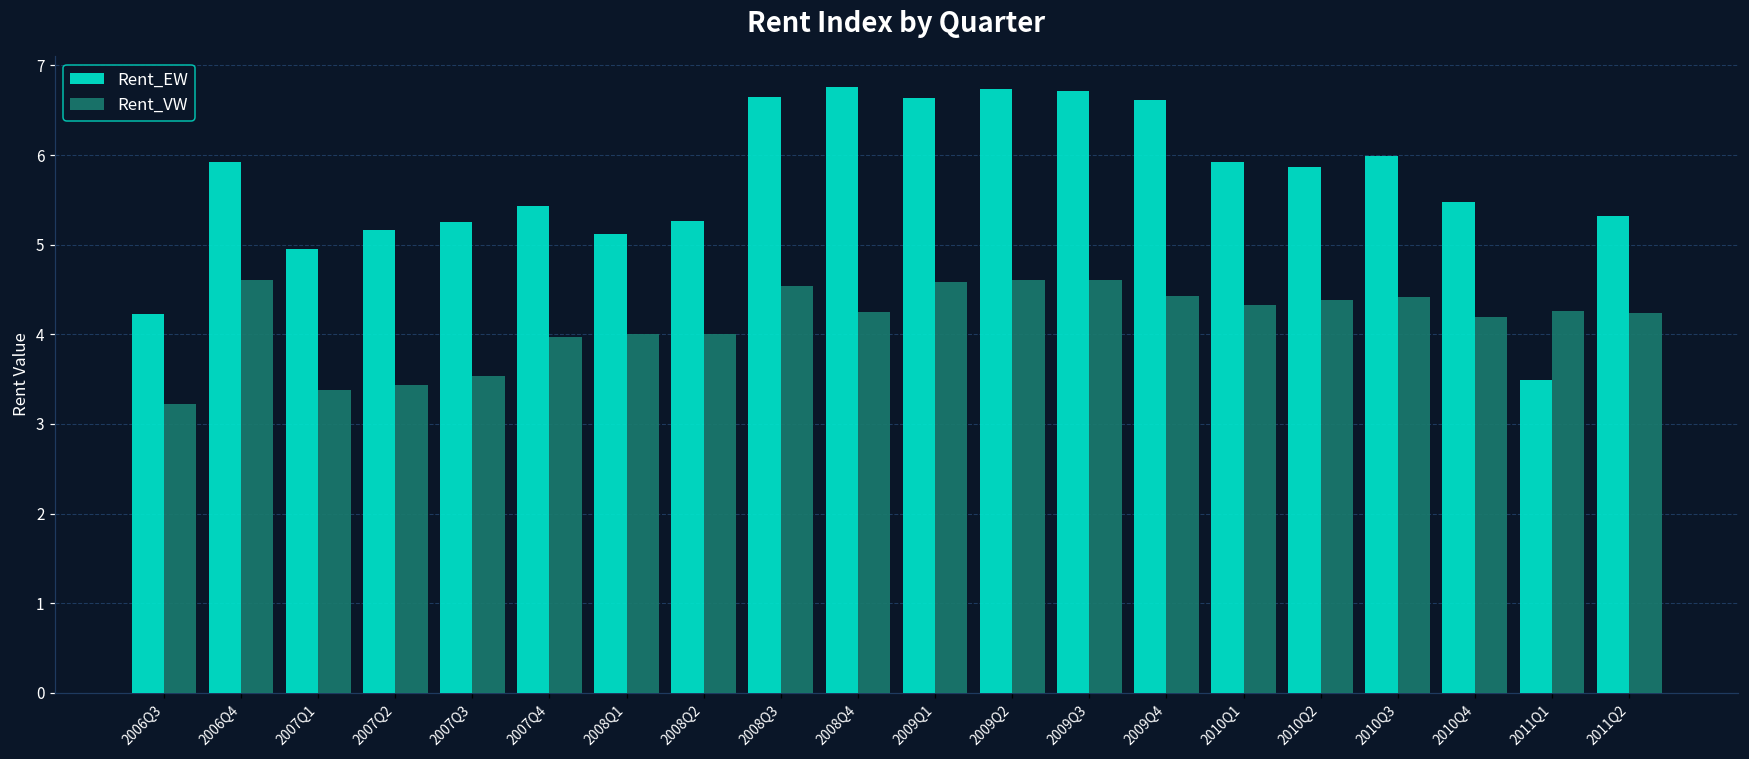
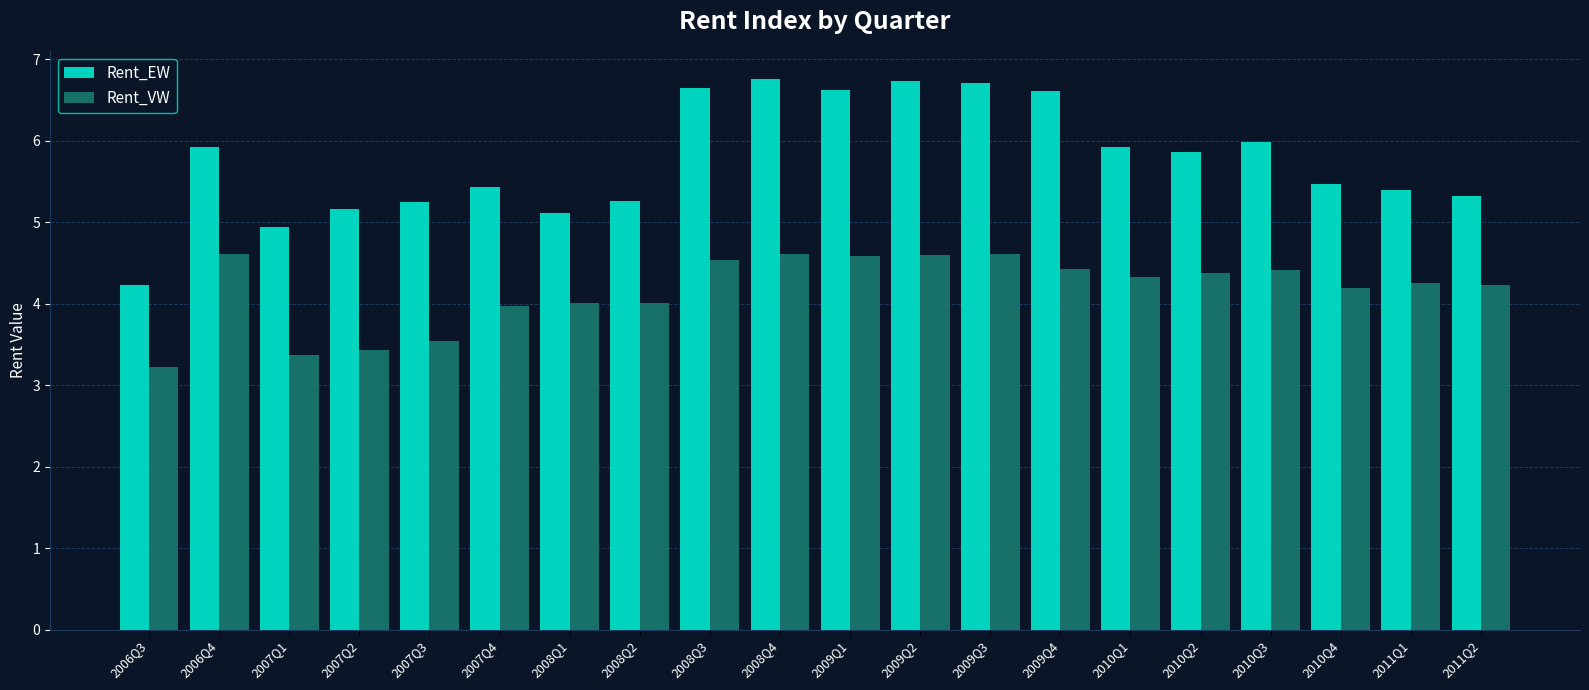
Rent_VW, 2008Q4: 4.2 -> 4.6
Rent_EW, 2011Q1: 3.5 -> 5.4
